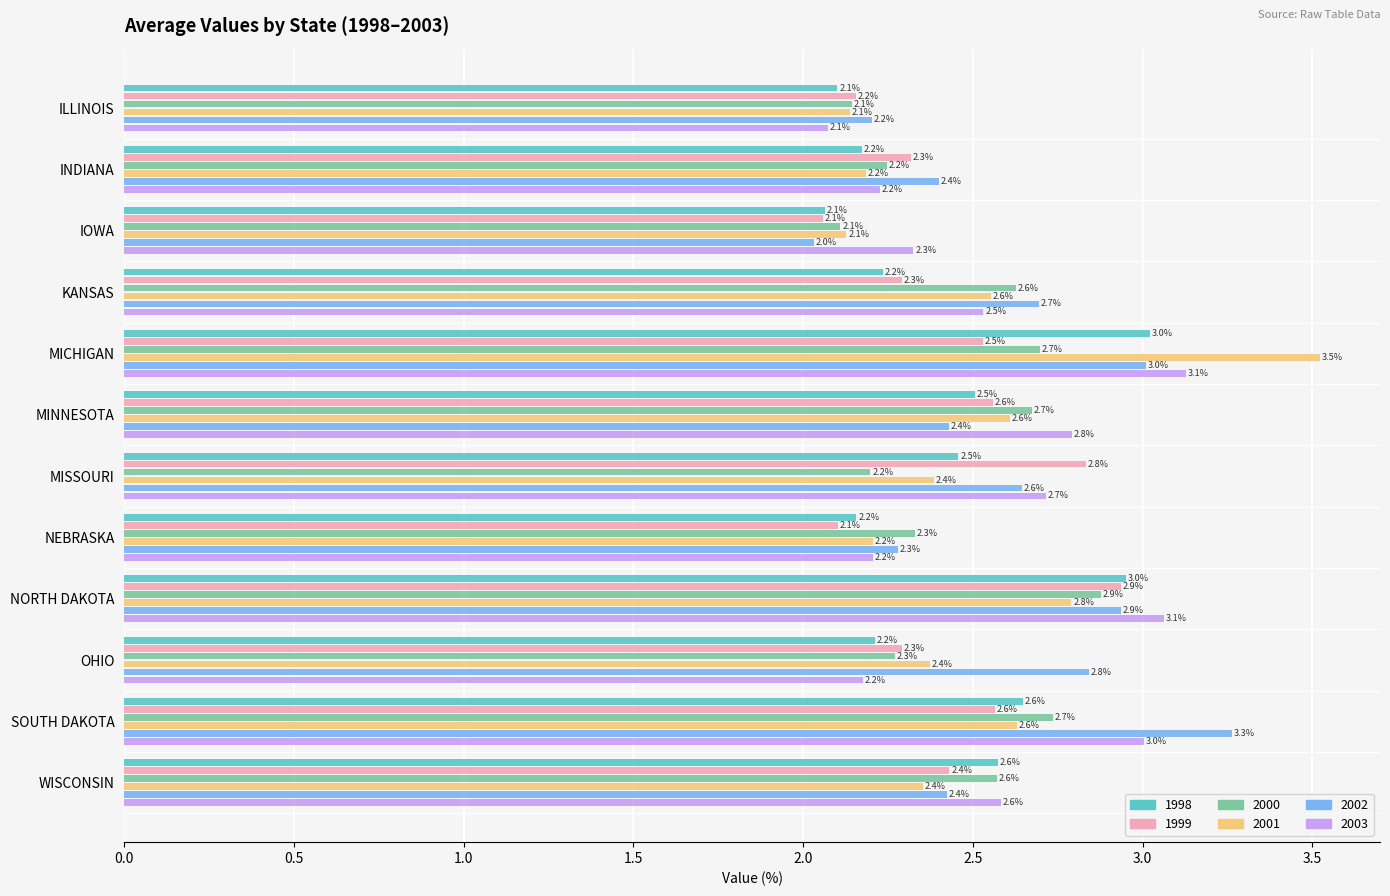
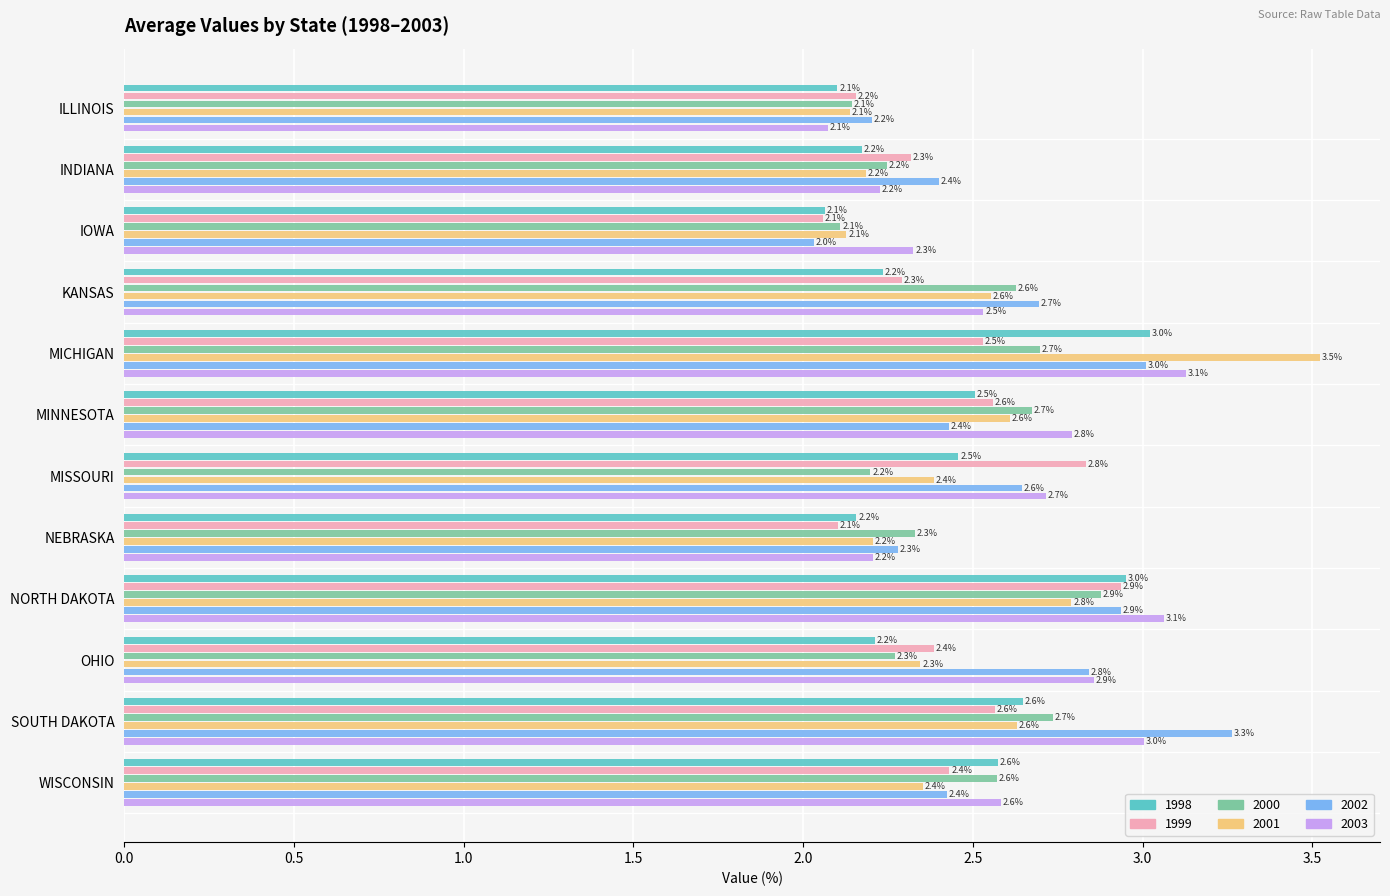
1999, OHIO: 2.3% -> 2.4%
2001, OHIO: 2.4% -> 2.3%
2003, OHIO: 2.2% -> 2.9%
